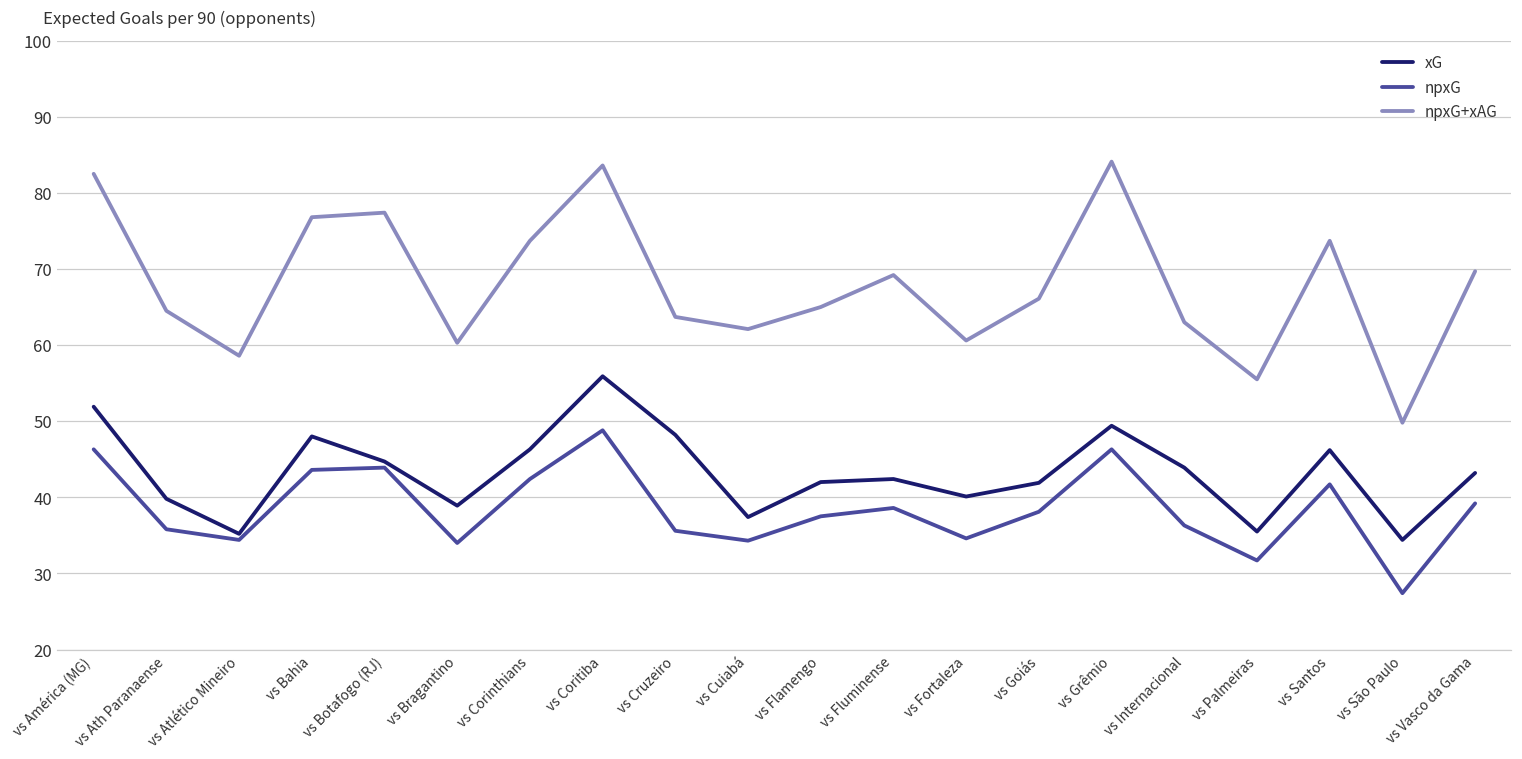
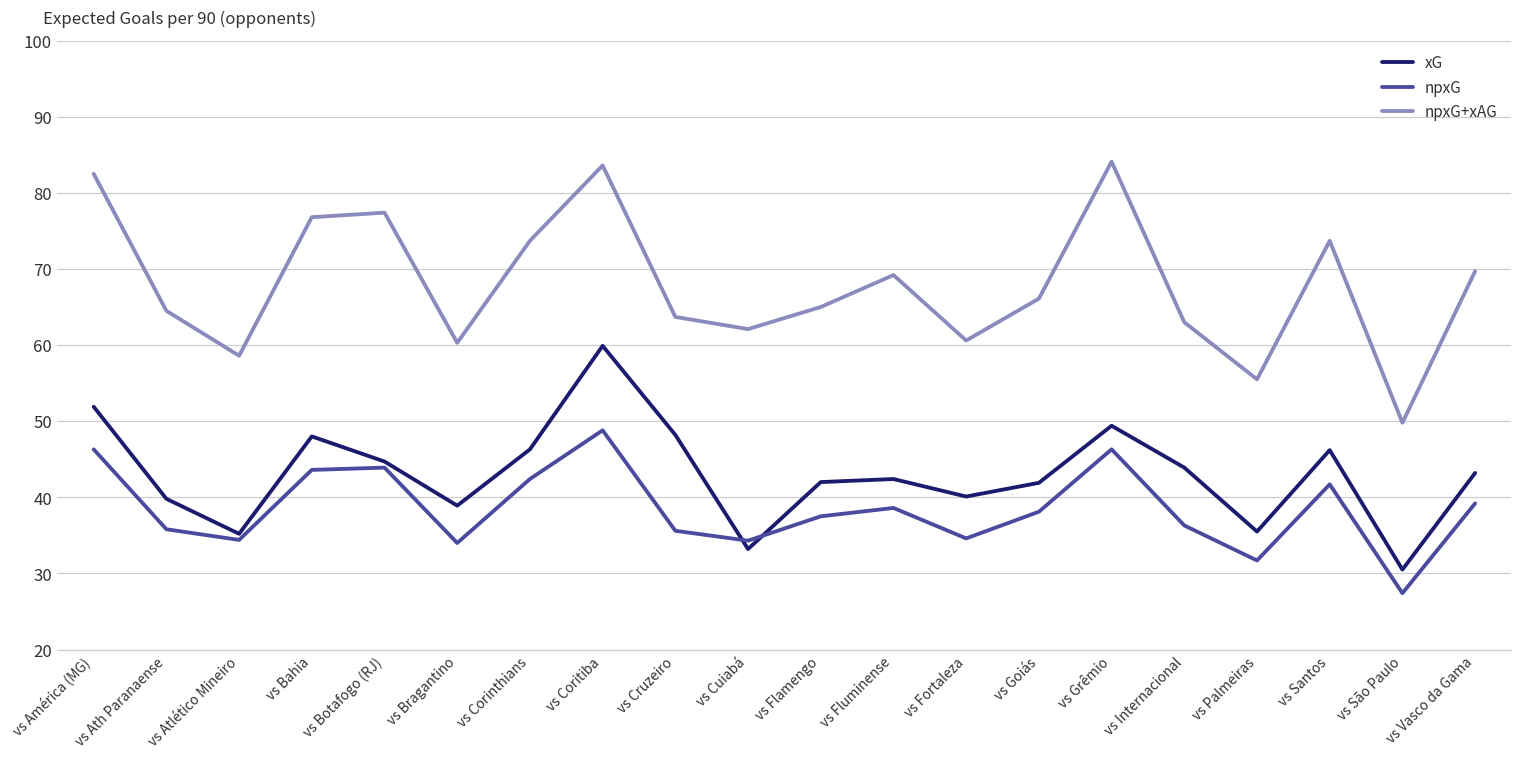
xG, vs Coritiba: 56 -> 60
xG, vs Cuiabá: 37 -> 33
xG, vs São Paulo: 34 -> 31
